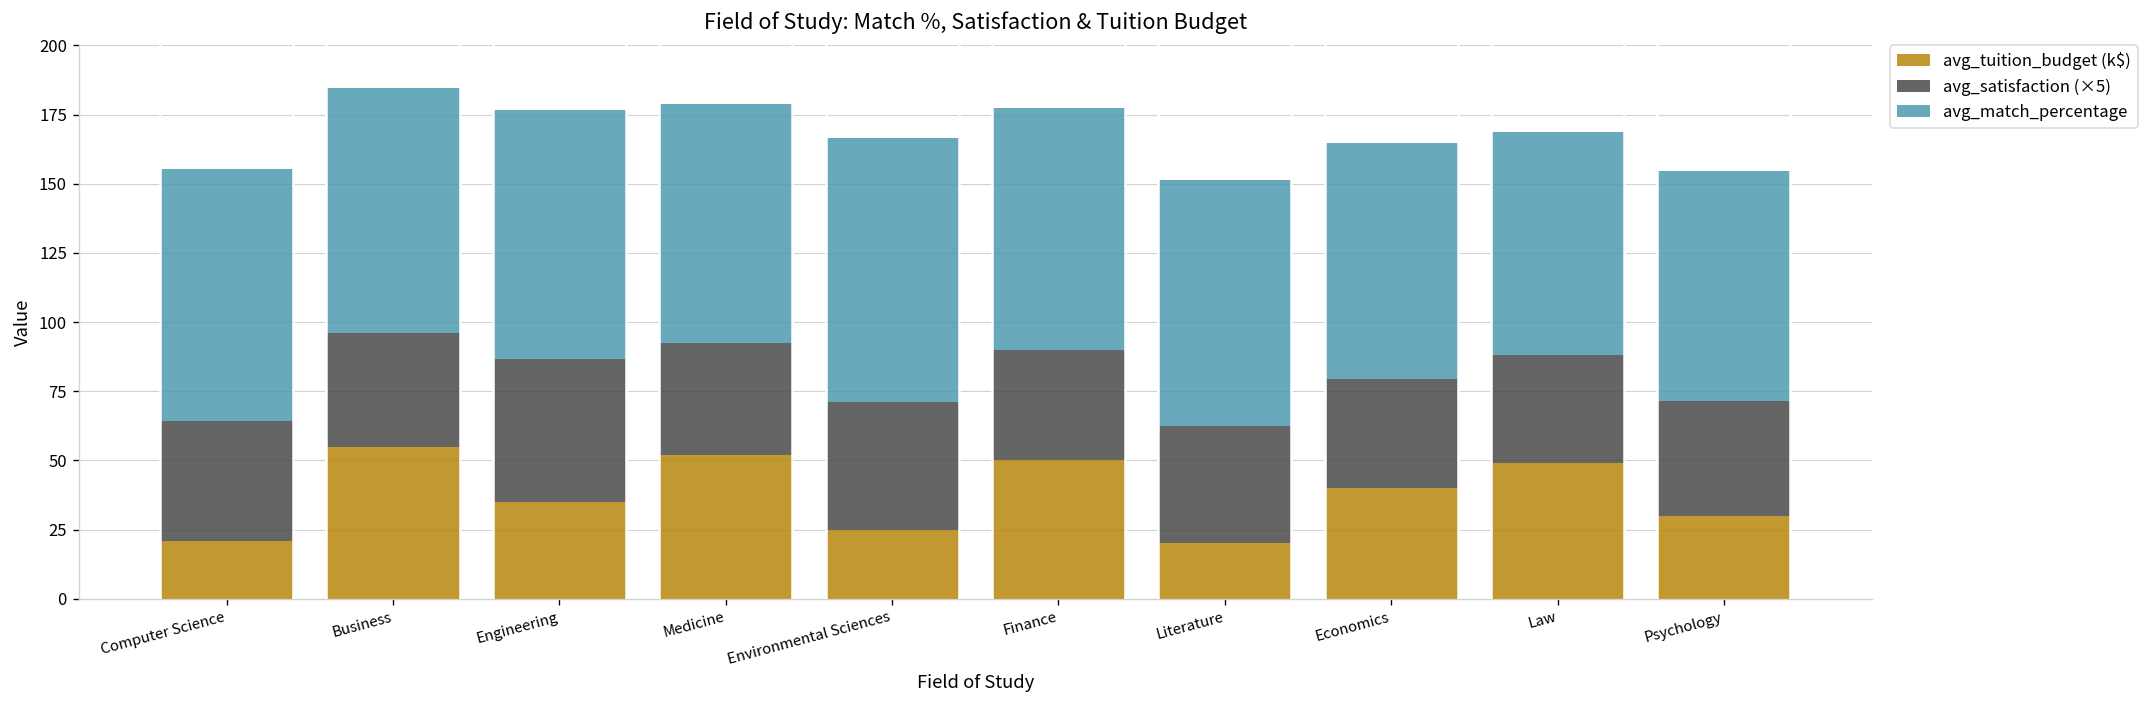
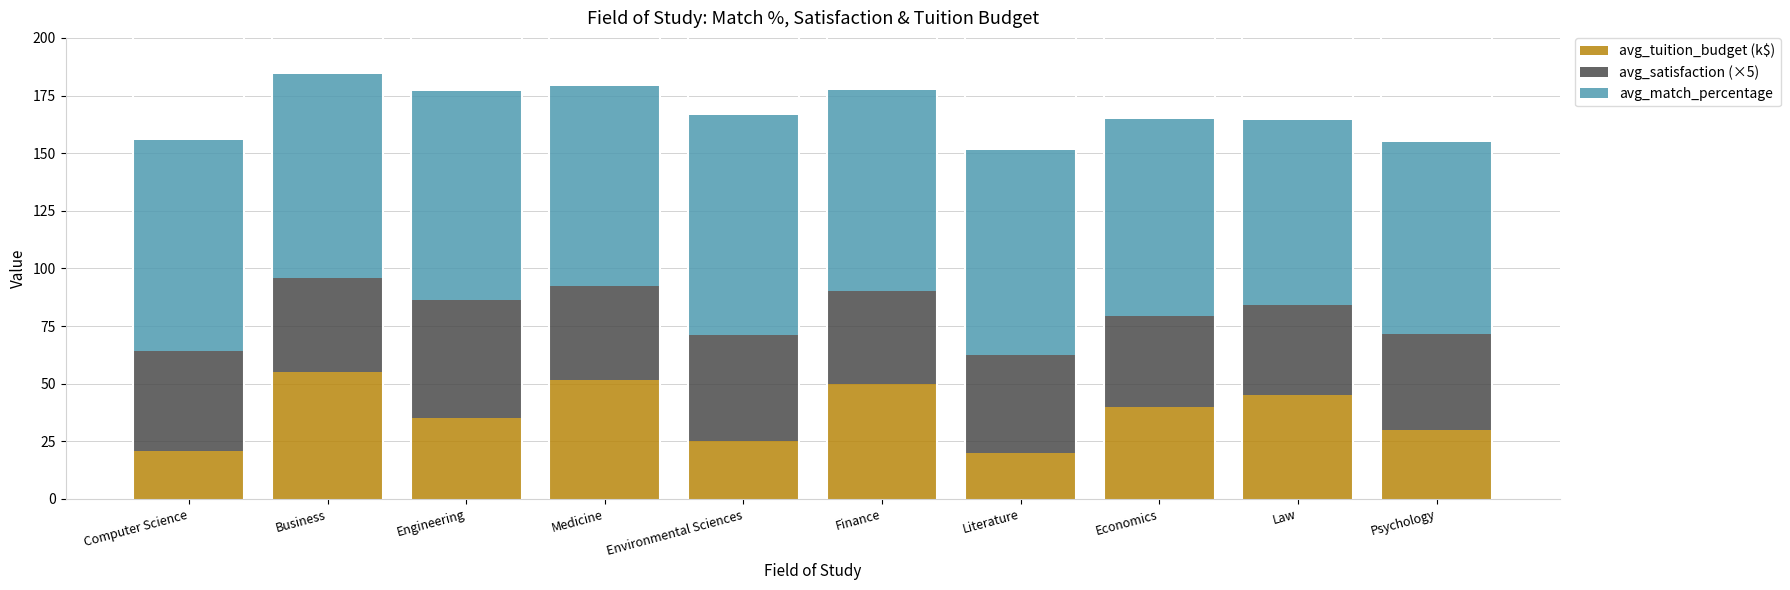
avg_tuition_budget (k$), Law: 49 -> 45
